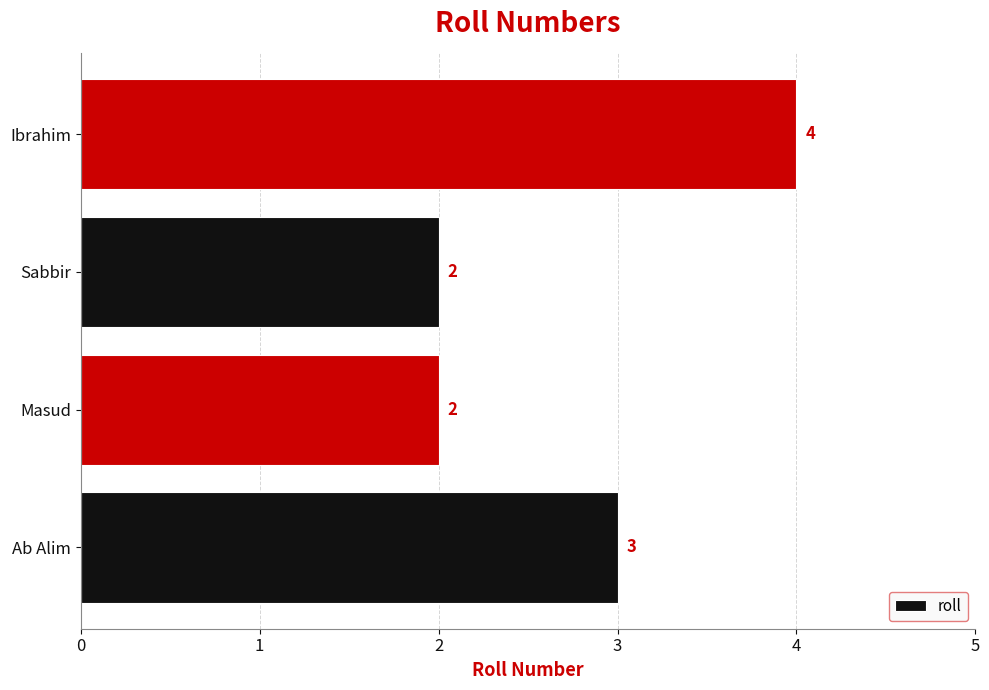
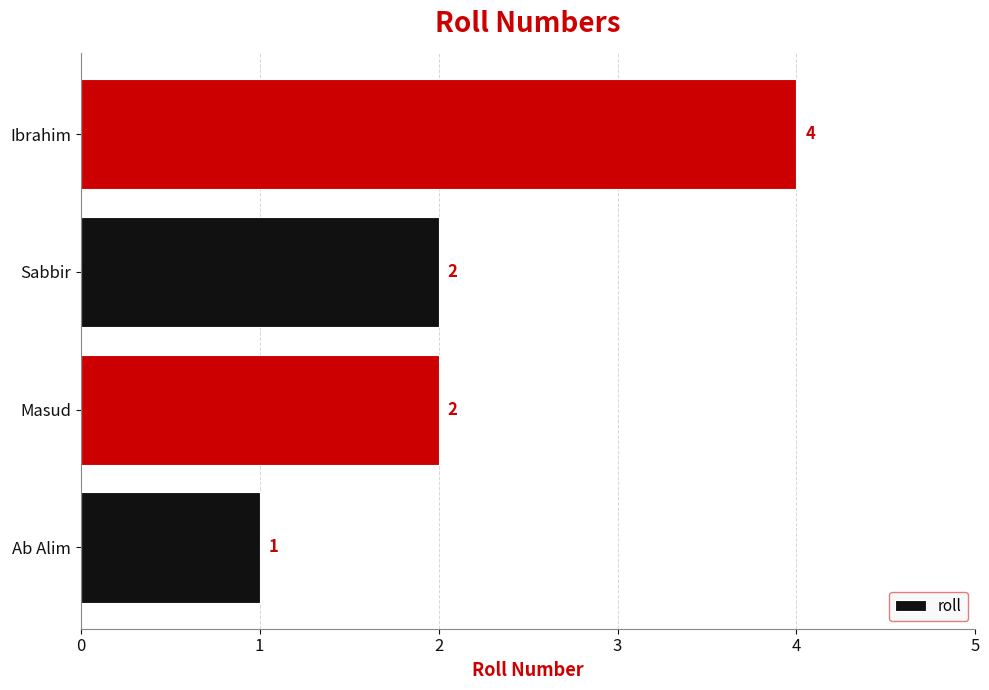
Ab Alim: 3 -> 1
